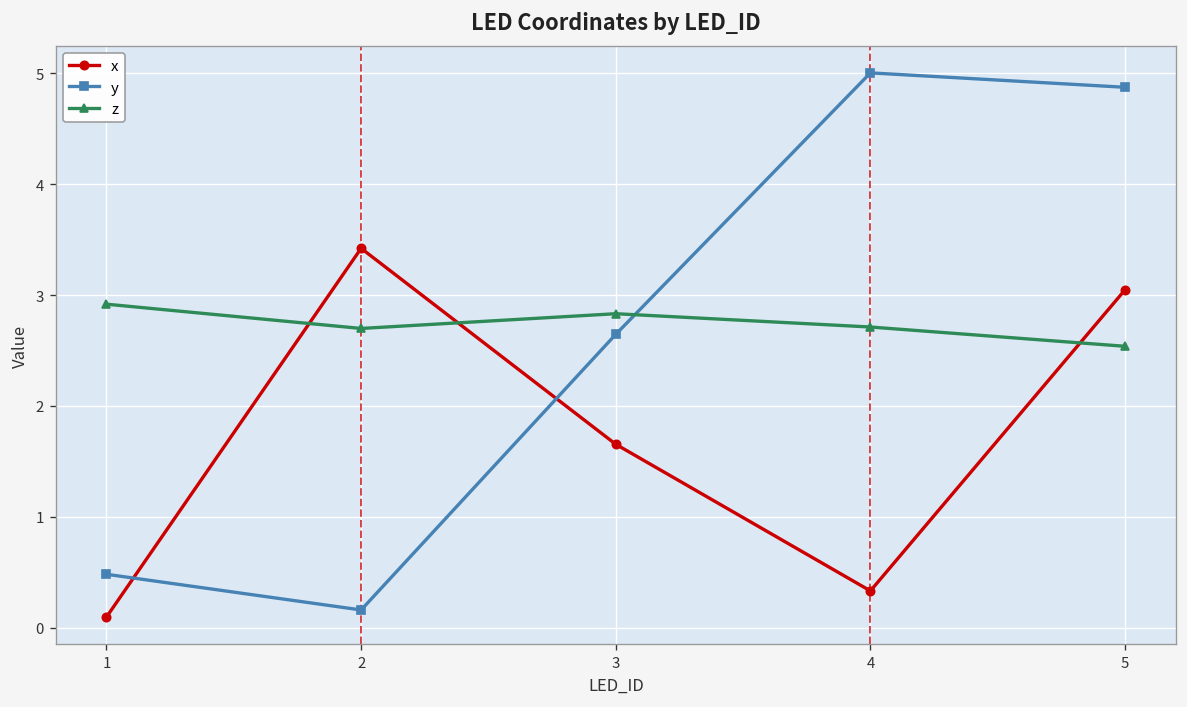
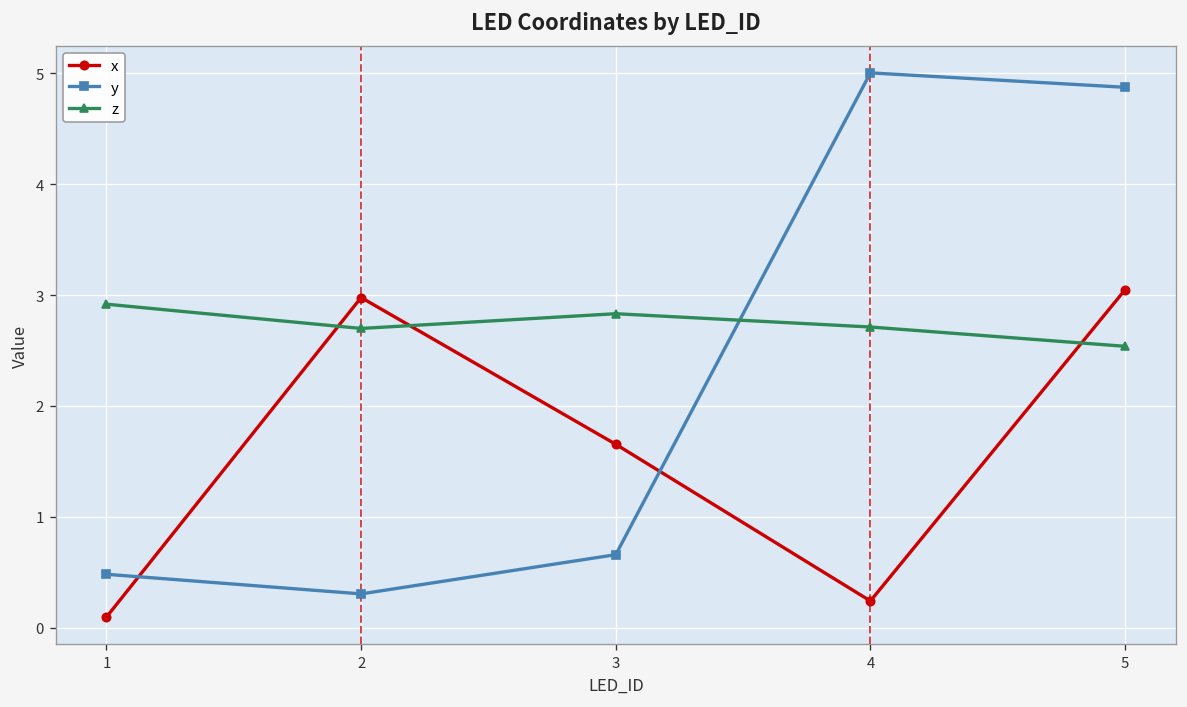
x, 2: 3.4 -> 3.0
y, 2: 0.2 -> 0.3
y, 3: 2.6 -> 0.7
x, 4: 0.3 -> 0.2
